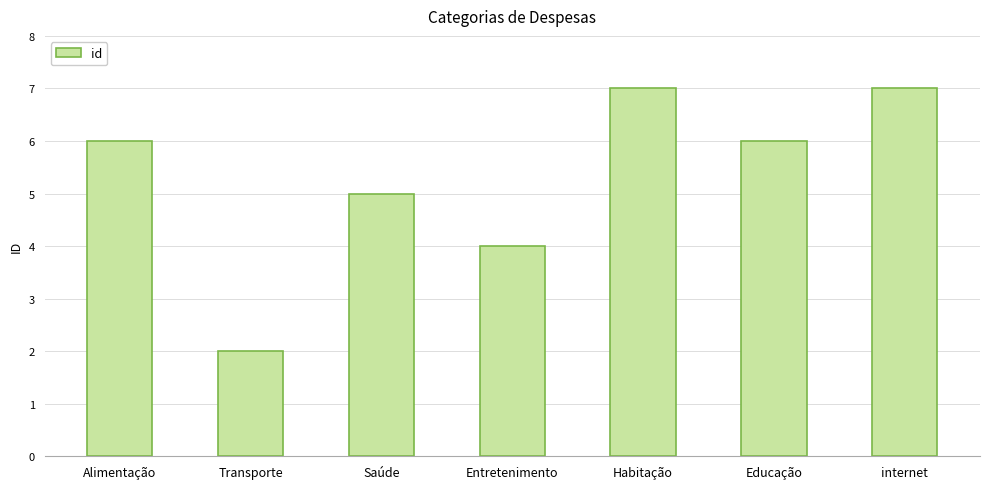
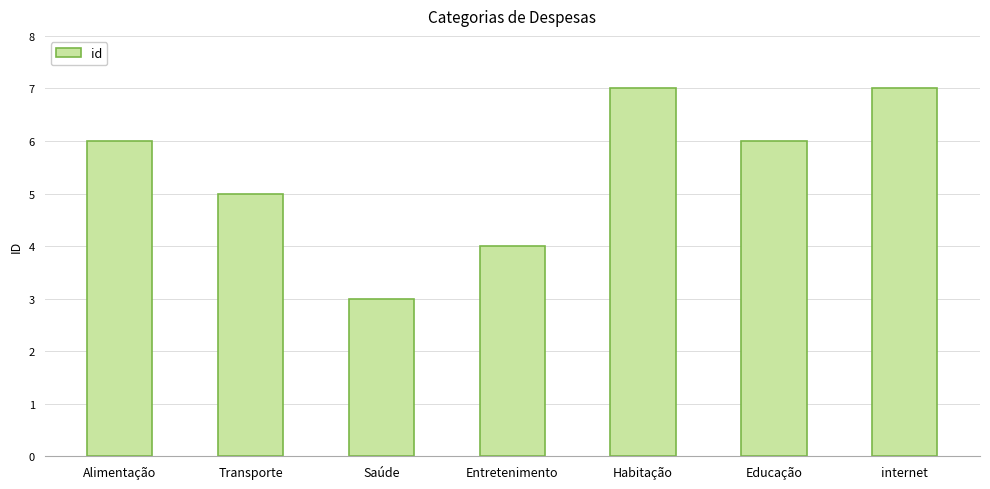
Transporte: 2 -> 5
Saúde: 5 -> 3
